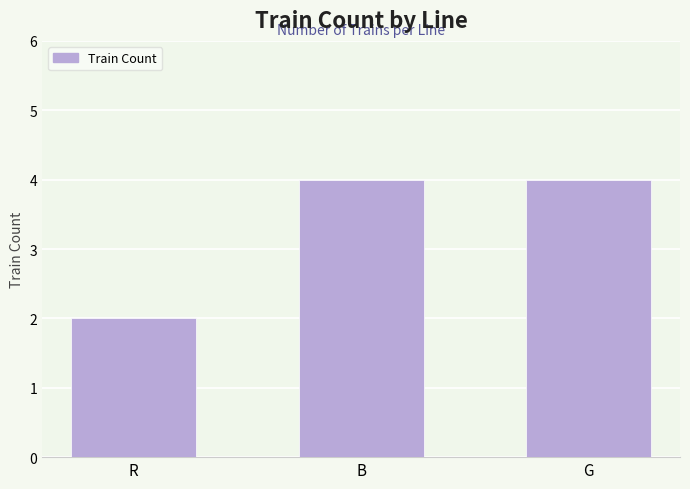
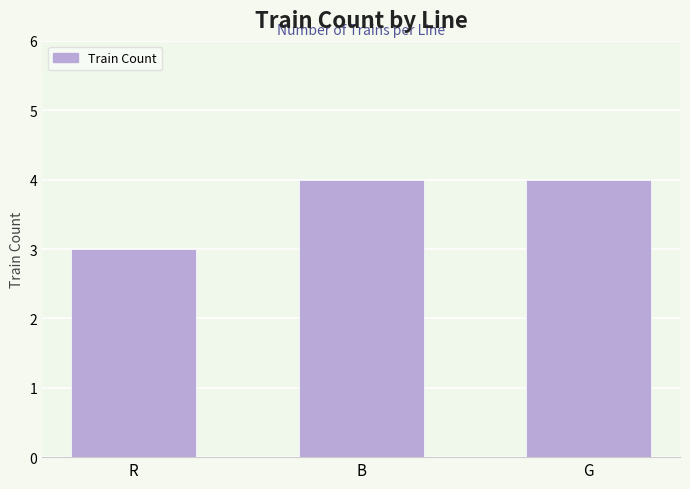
R: 2 -> 3
